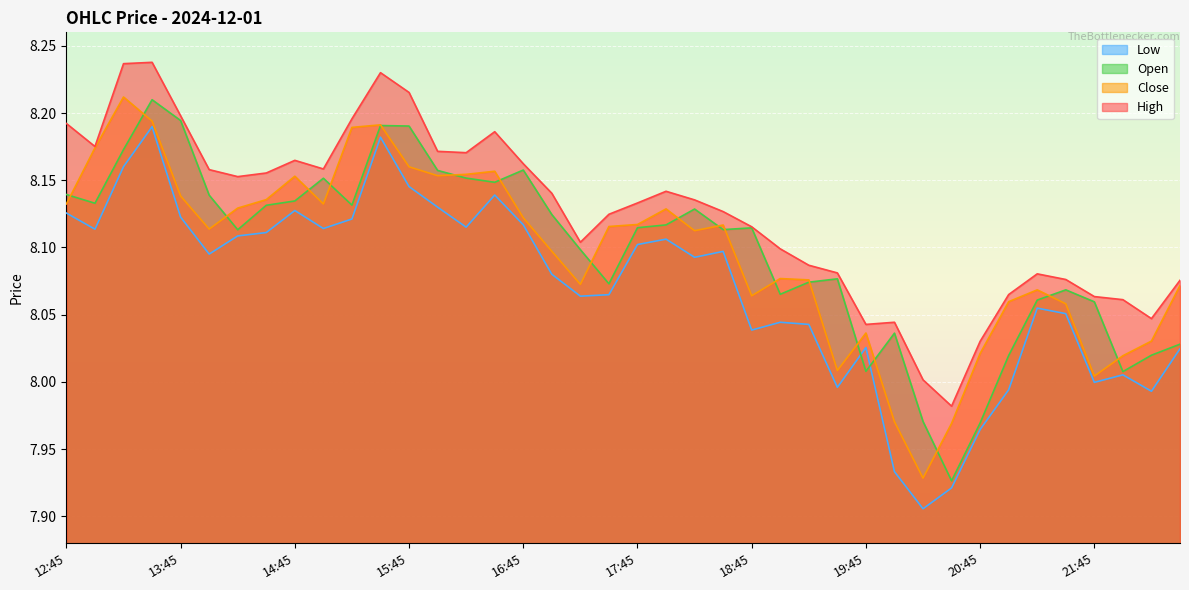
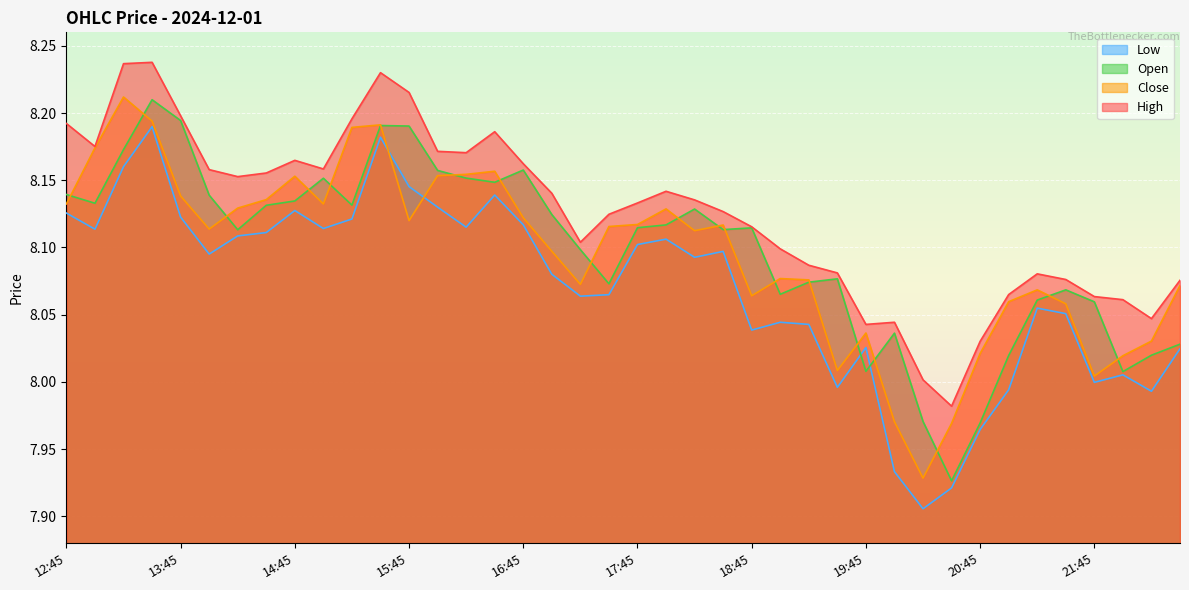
Close, 15:45: 8.16 -> 8.12
